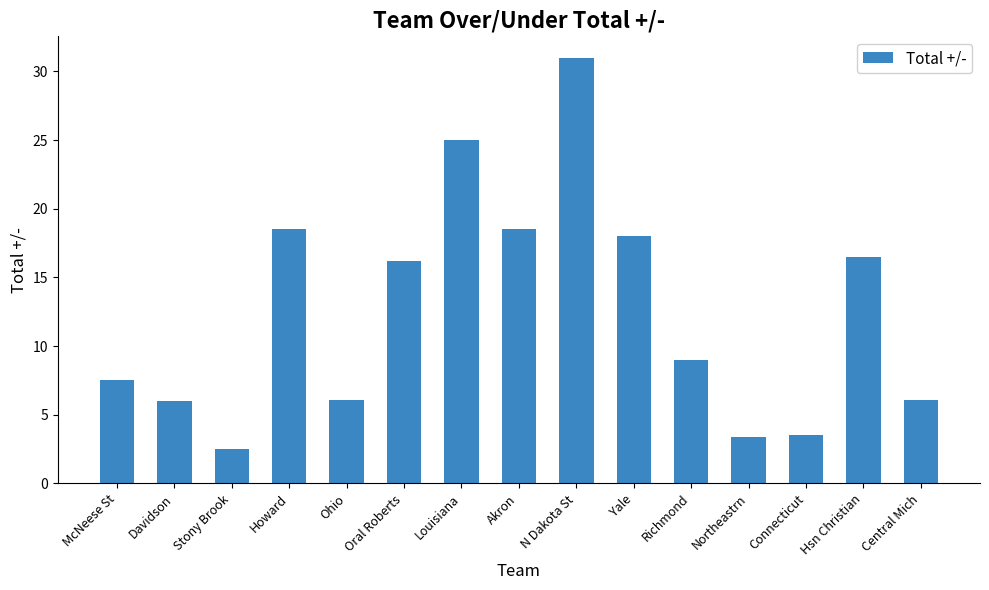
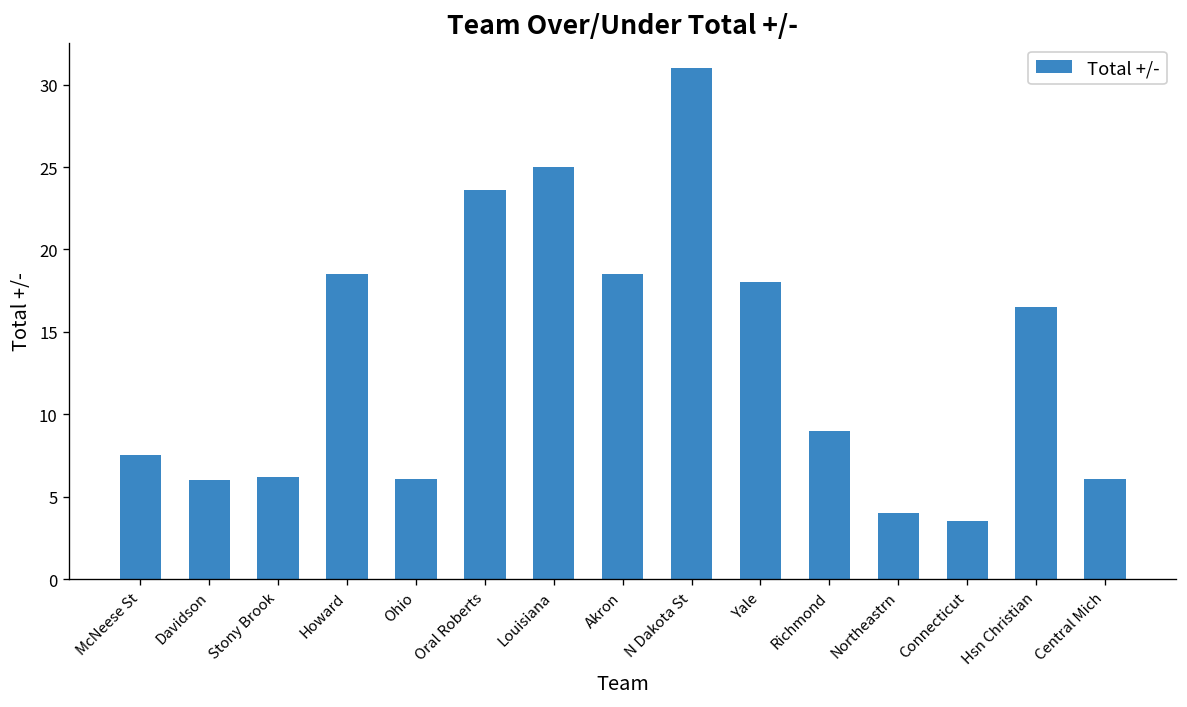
Stony Brook: 2.5 -> 6.2
Oral Roberts: 16.2 -> 23.6
Northeastrn: 3.4 -> 4.0
